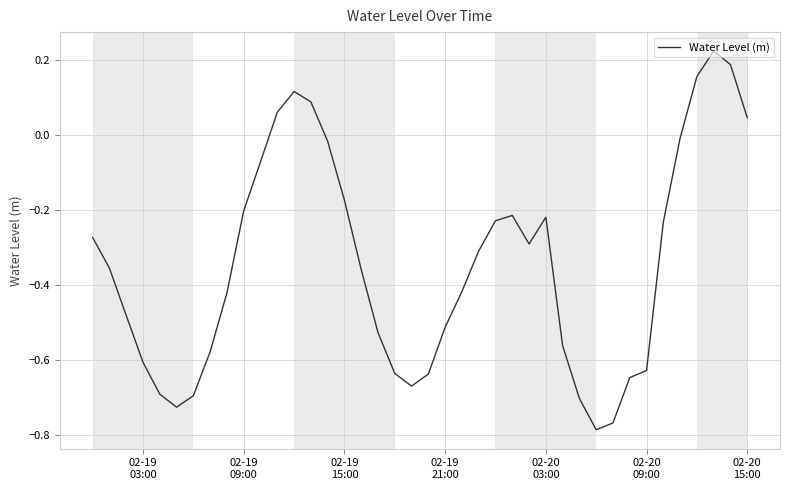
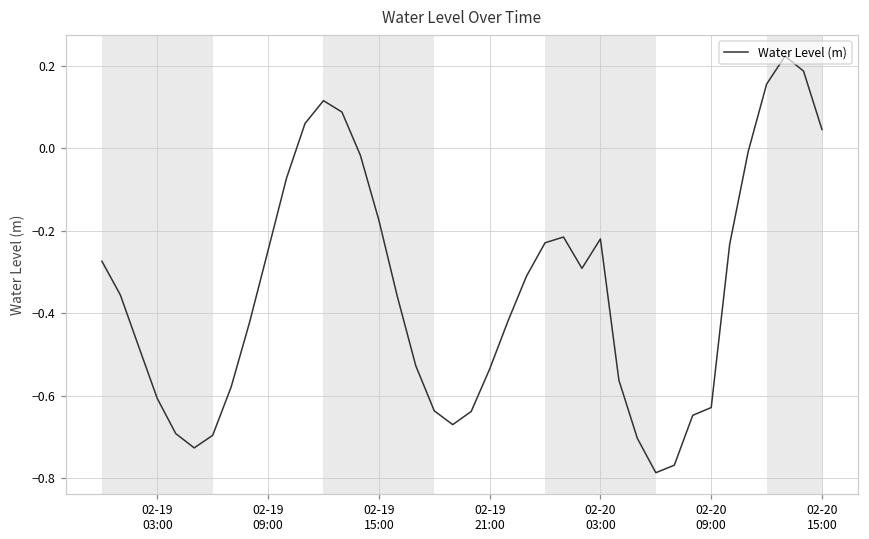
02-19 09:00: -0.20 -> -0.25
02-19 21:00: -0.51 -> -0.54
